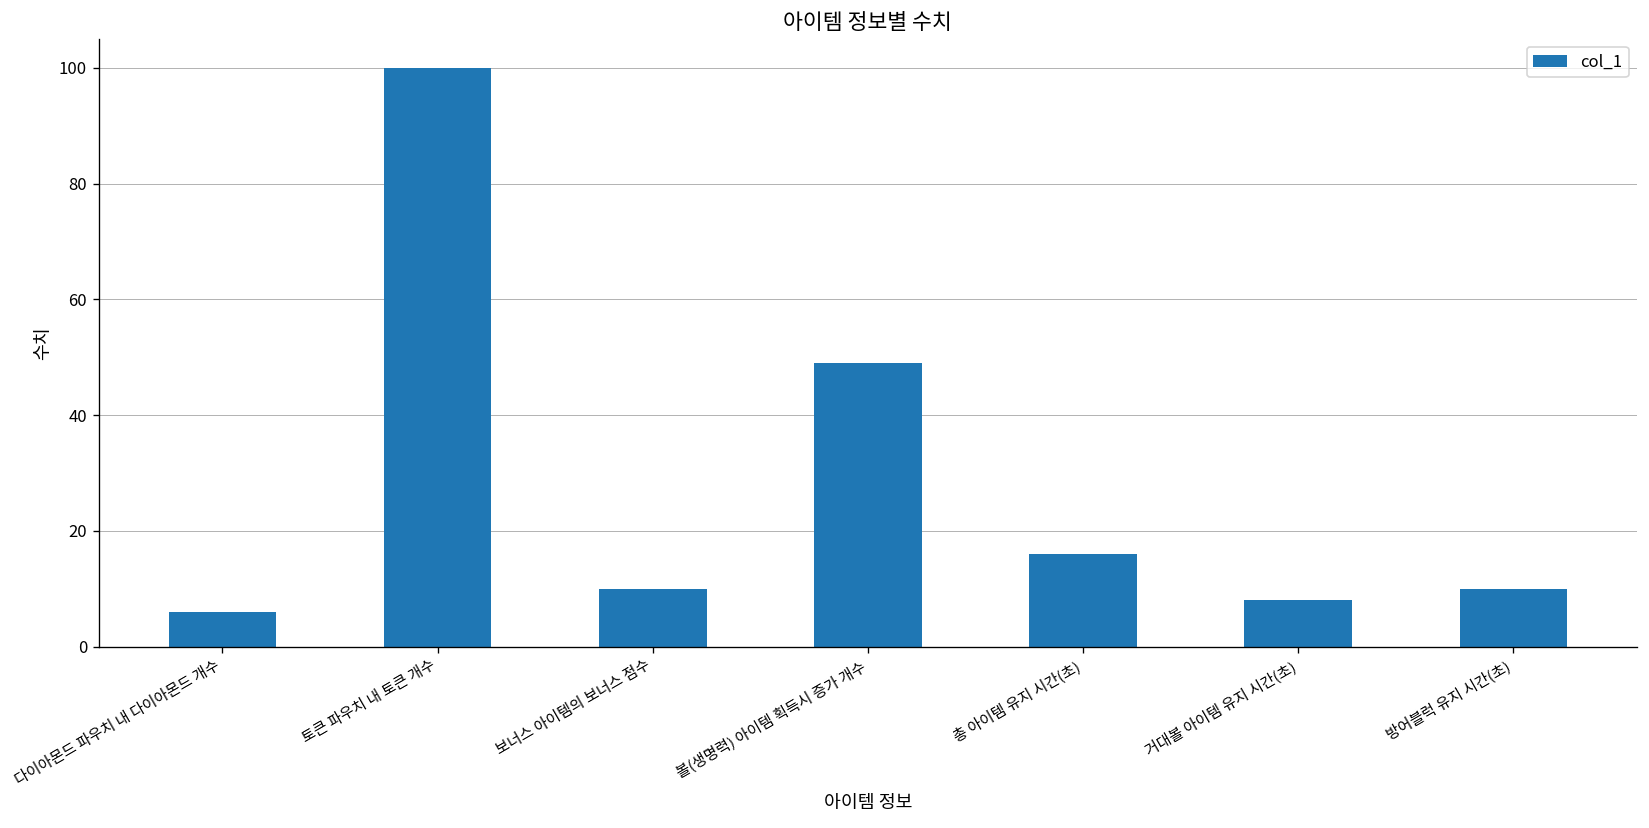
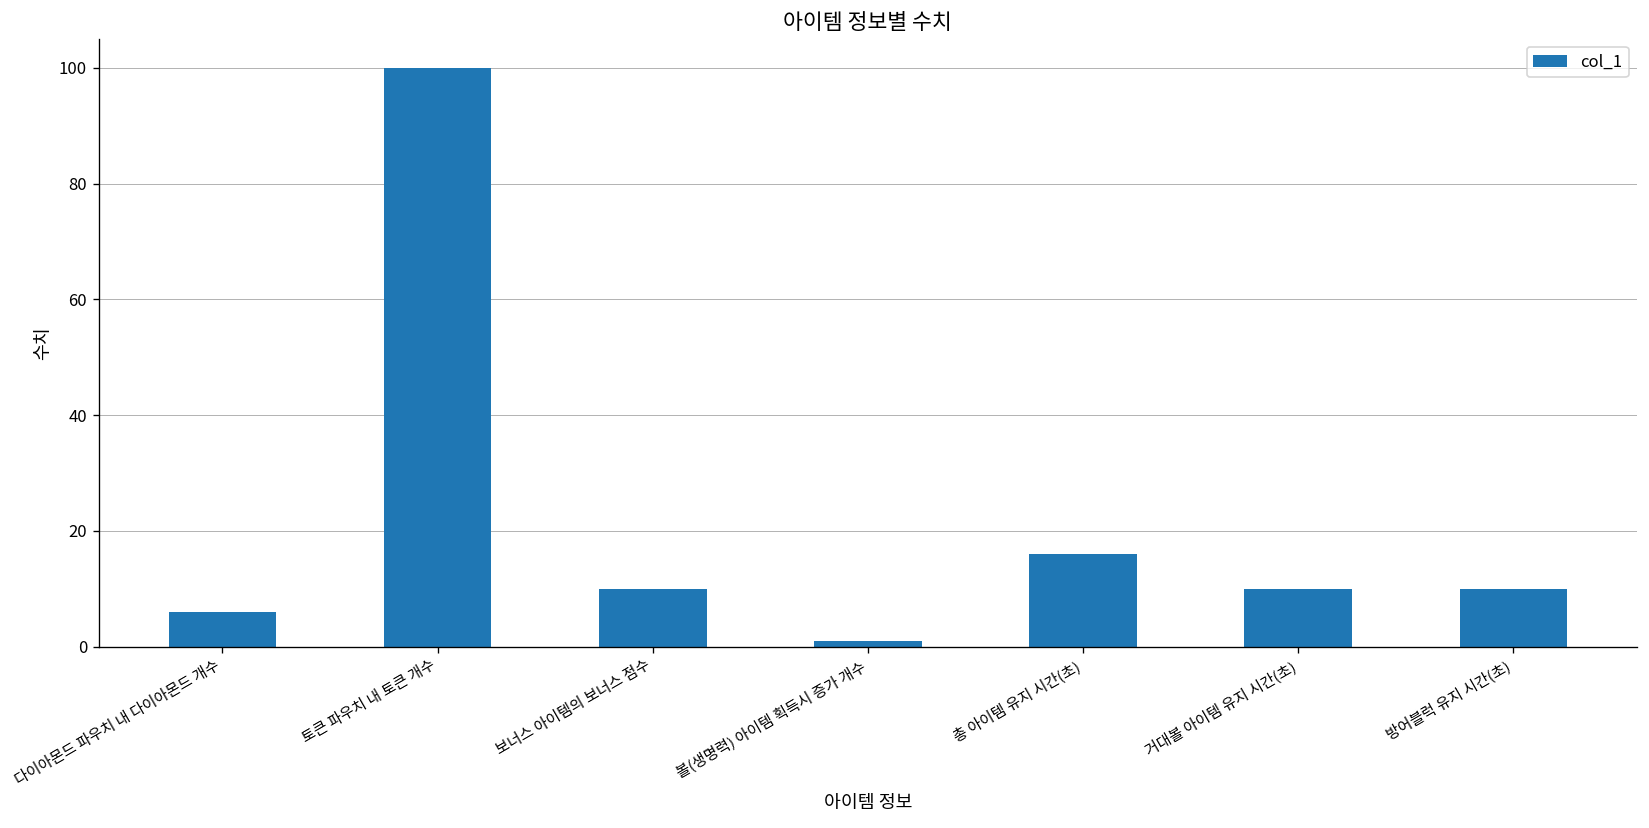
볼(생명력) 아이템 획득시 증가 개수: 49 -> 1
거대볼 아이템 유지 시간(초): 8 -> 10
